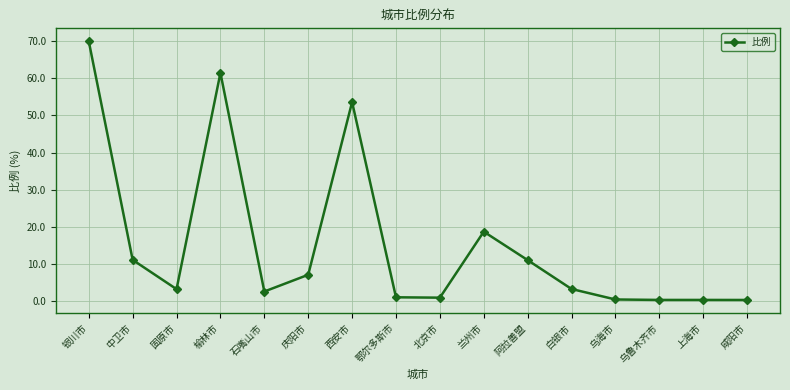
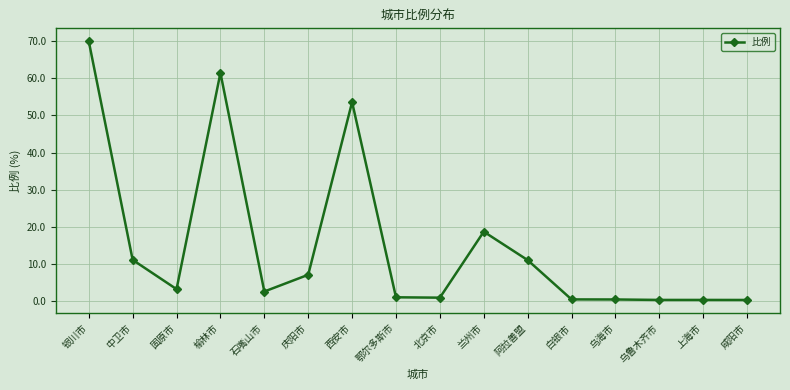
白银市: 3 -> 0
